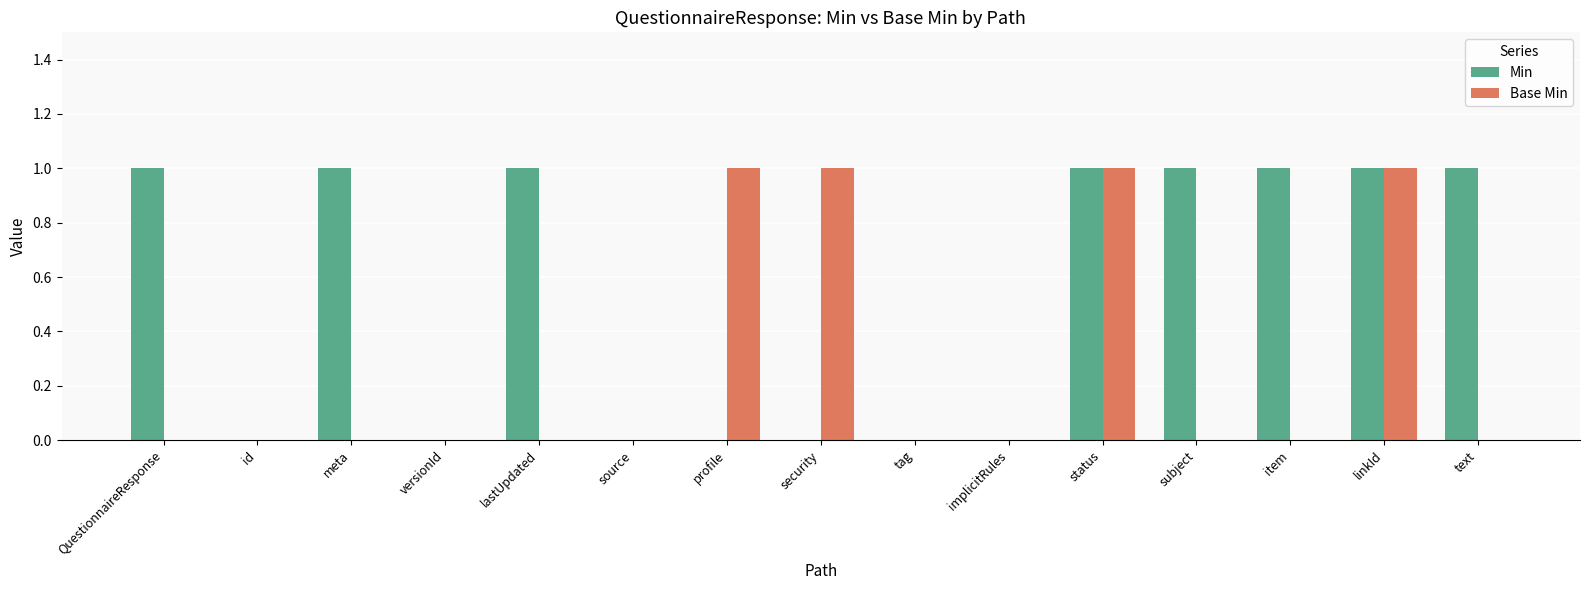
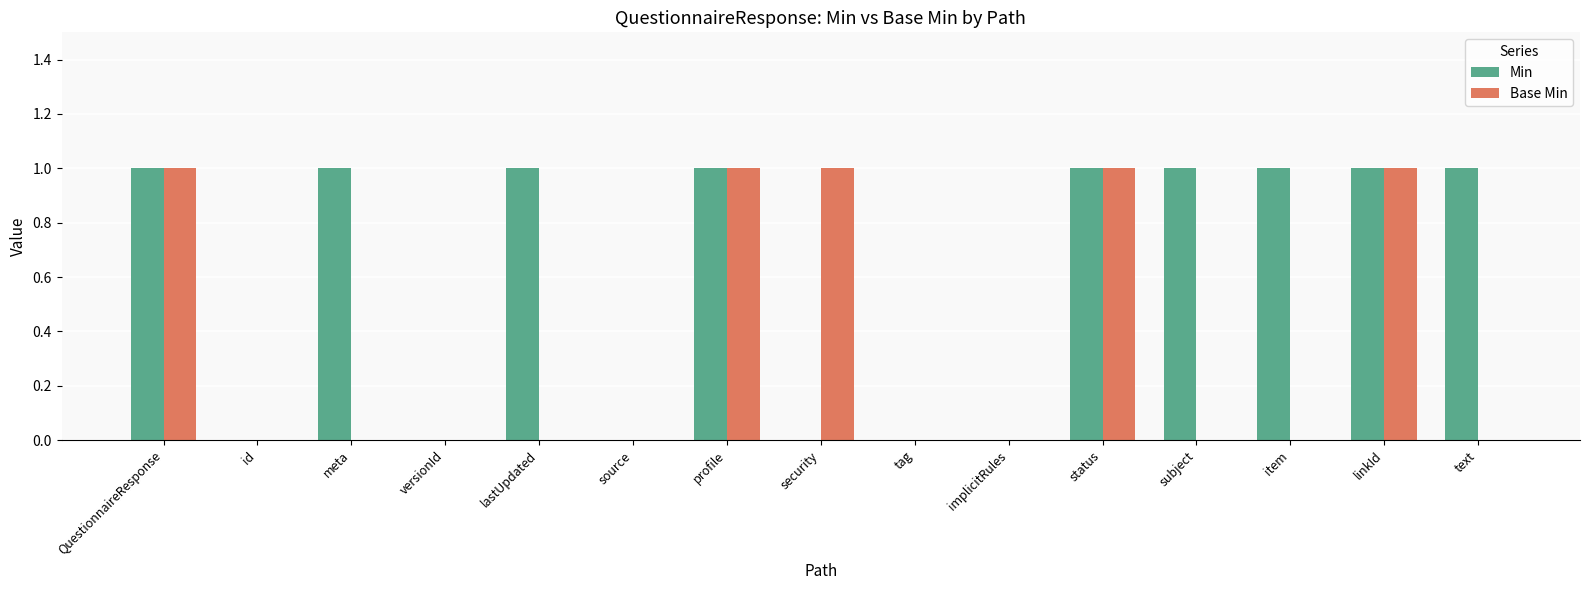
Base Min, QuestionnaireResponse: 0 -> 1
Min, profile: 0 -> 1
